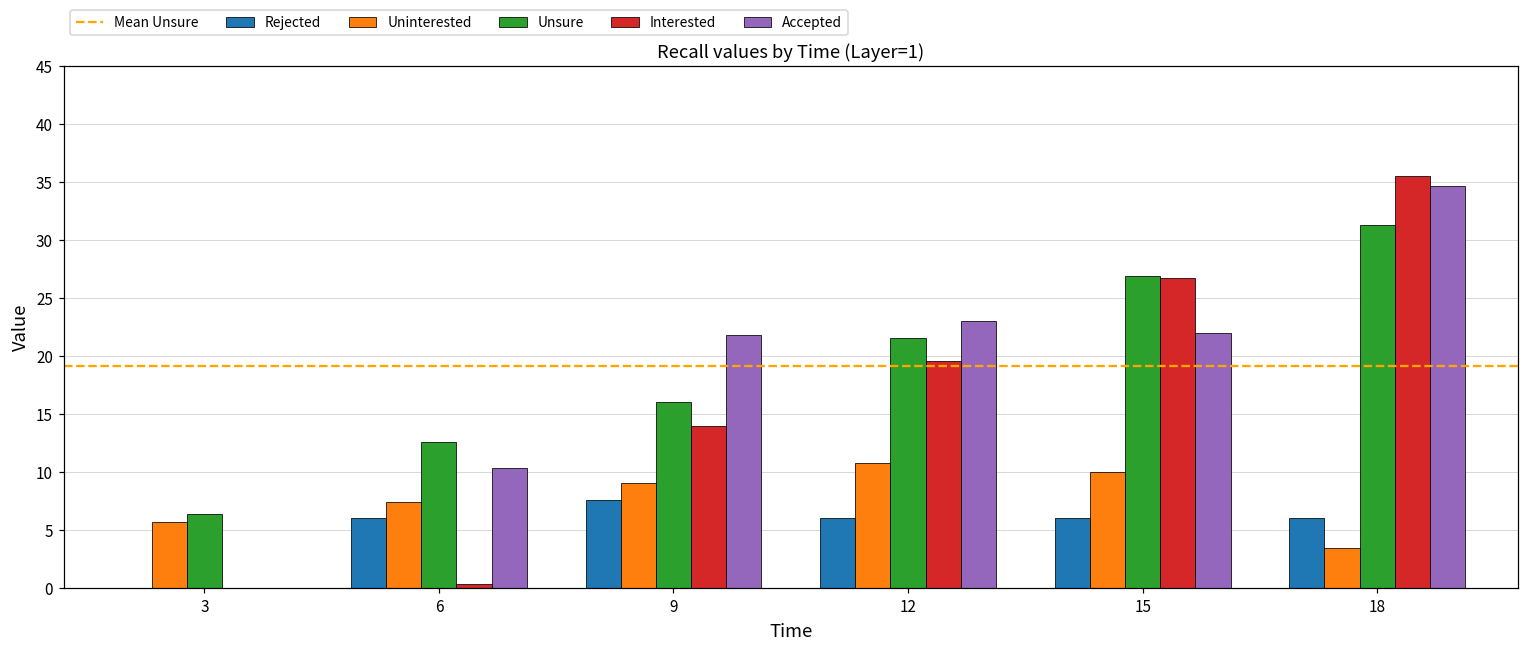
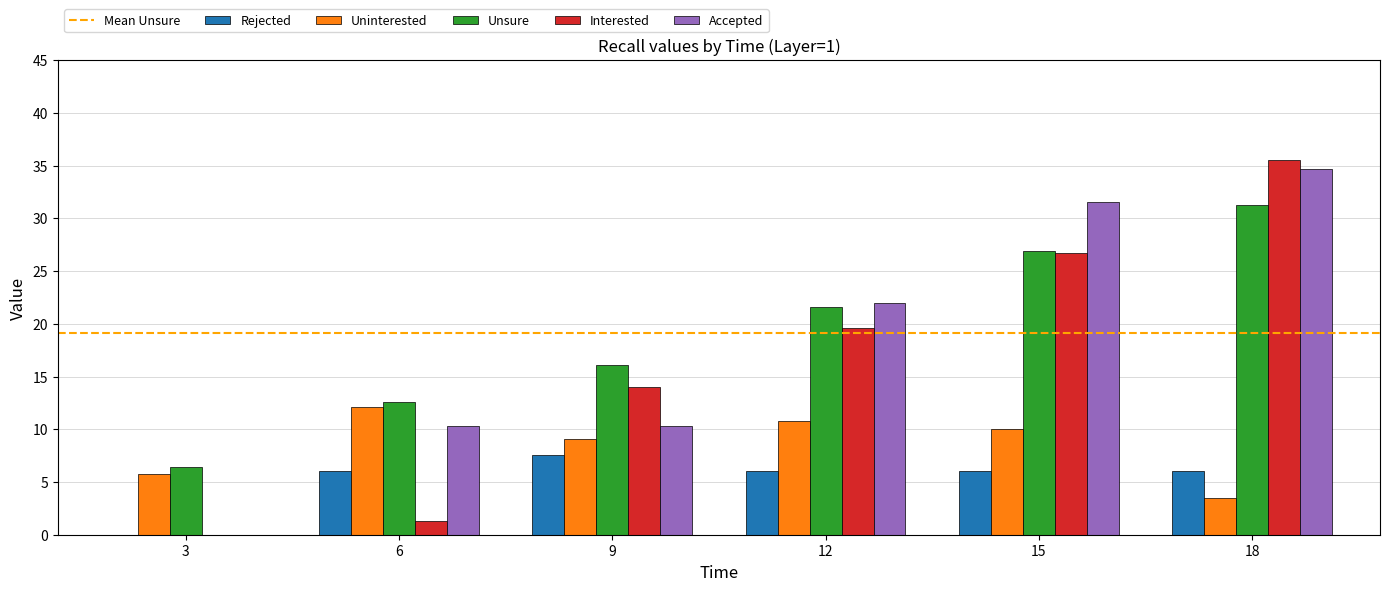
Uninterested, 6: 7.5 -> 12.1
Interested, 6: 0.4 -> 1.3
Accepted, 9: 21.9 -> 10.3
Accepted, 12: 23.0 -> 22.0
Accepted, 15: 22.0 -> 31.6
